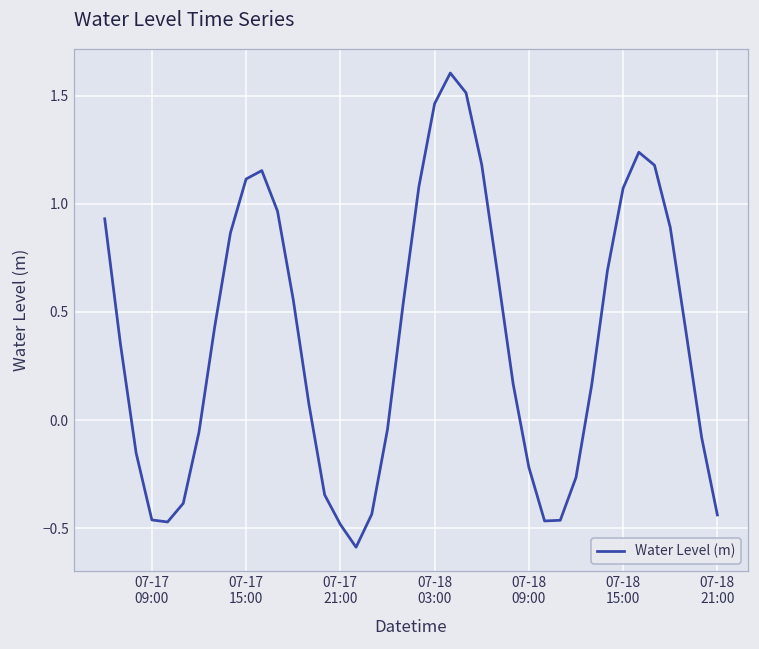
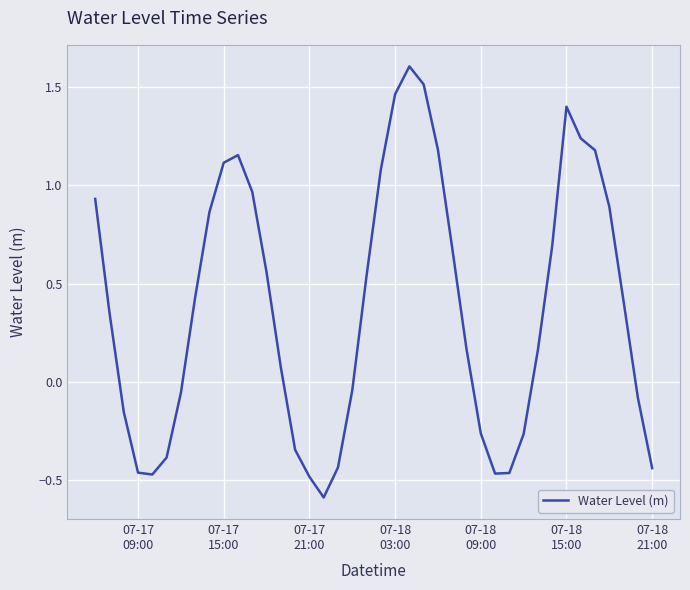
07-18 09:00: -0.22 -> -0.26
07-18 15:00: 1.07 -> 1.40
